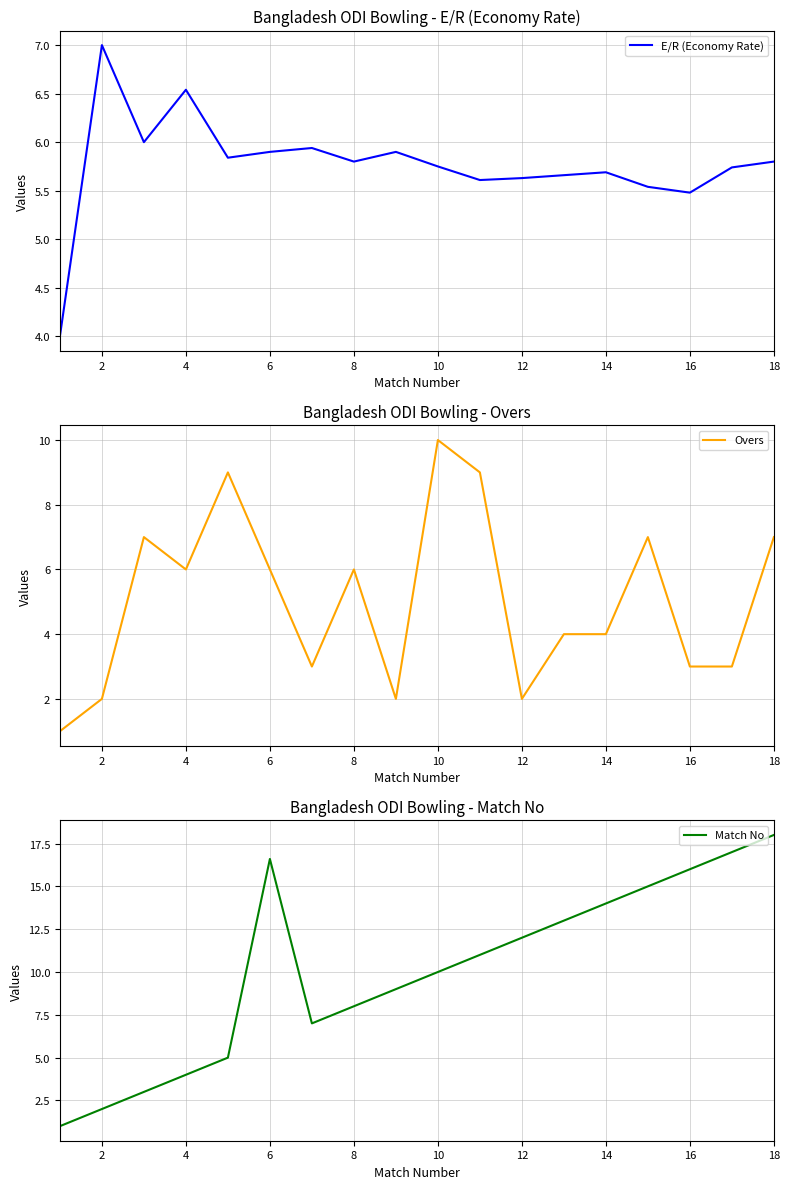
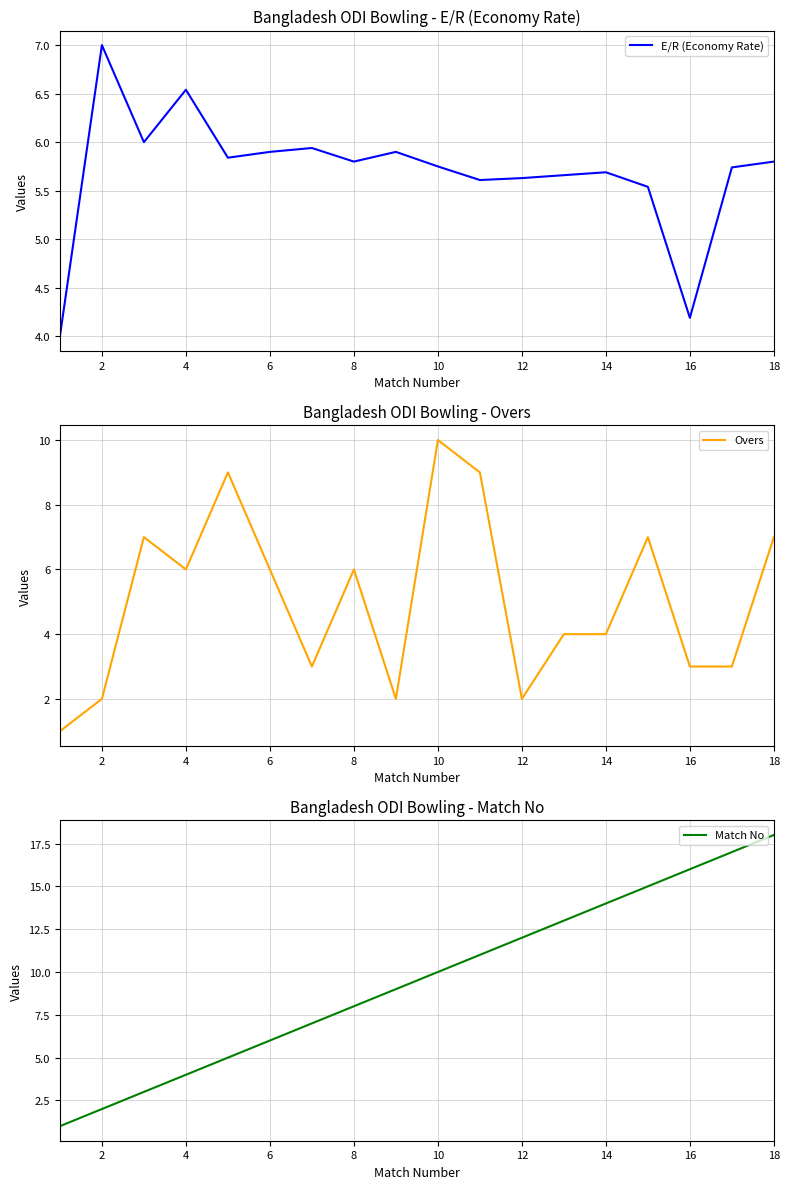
Bangladesh ODI Bowling - E/R (Economy Rate), 16: 5.5 -> 4.2
Bangladesh ODI Bowling - Match No, 6: 16.6 -> 6.0
